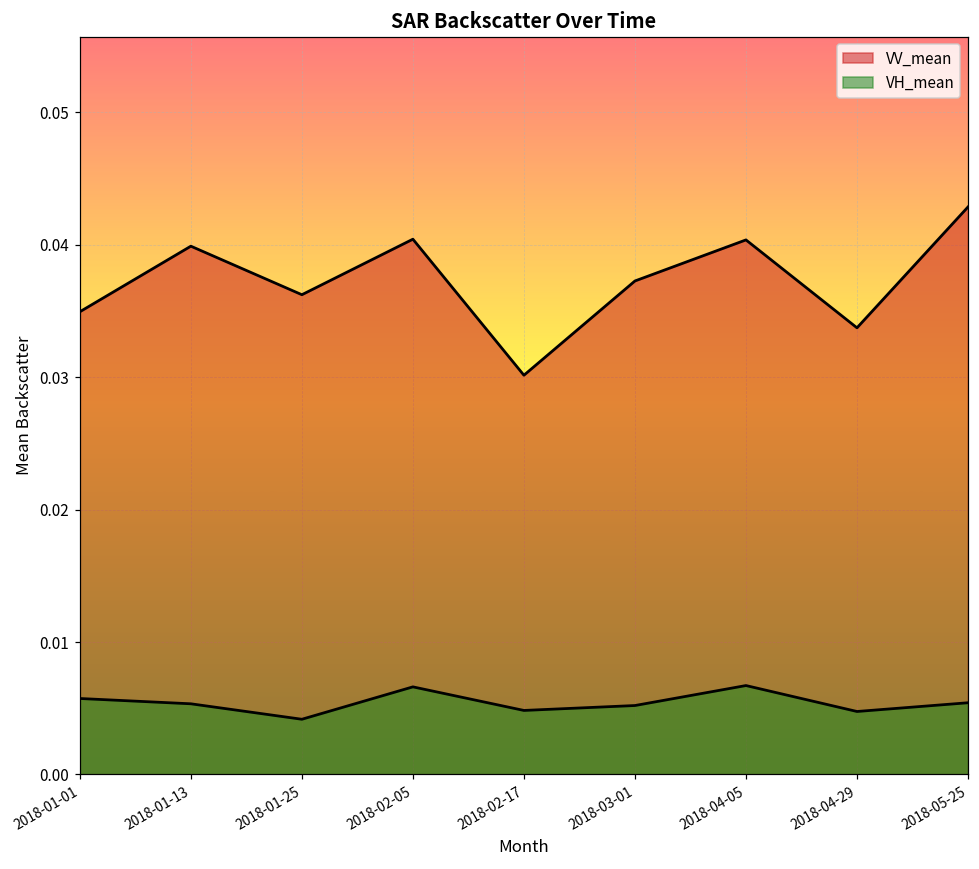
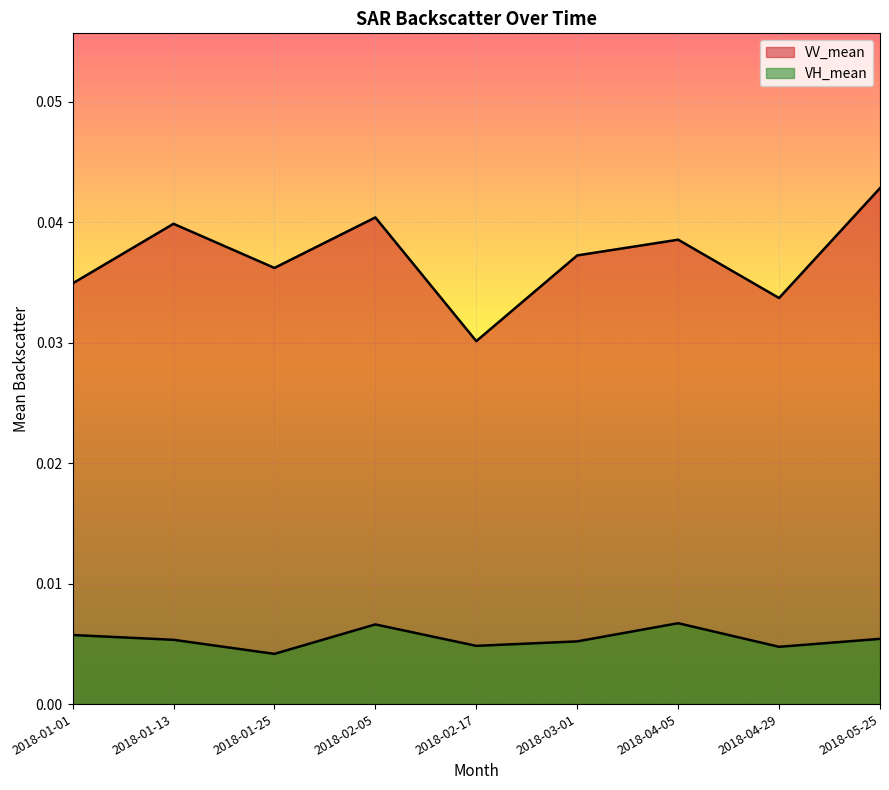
VV_mean, 2018-04-05: 0.0404 -> 0.0386
